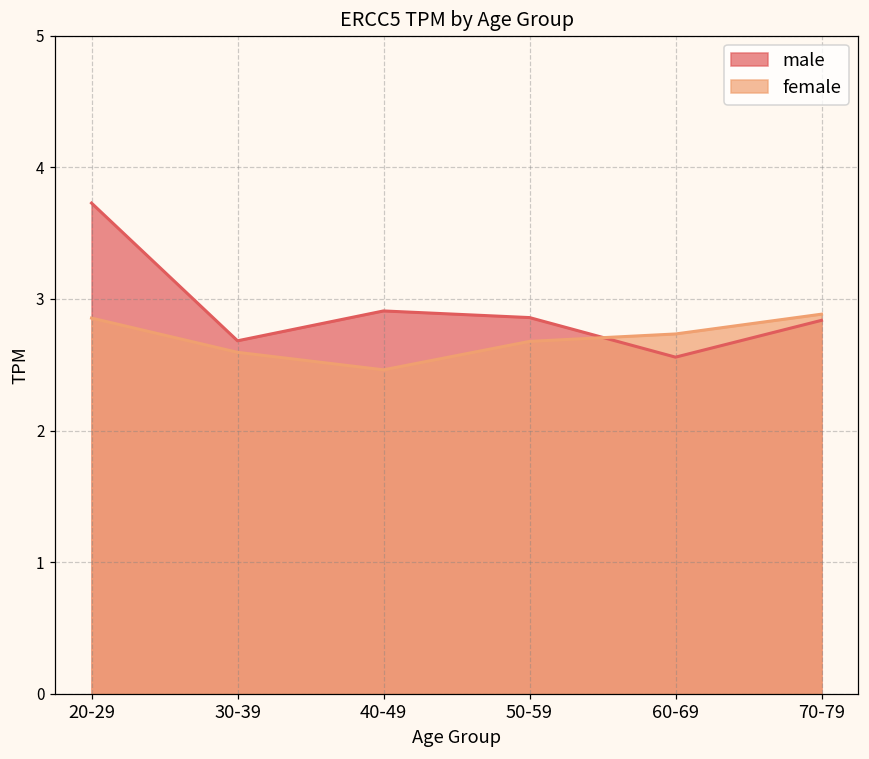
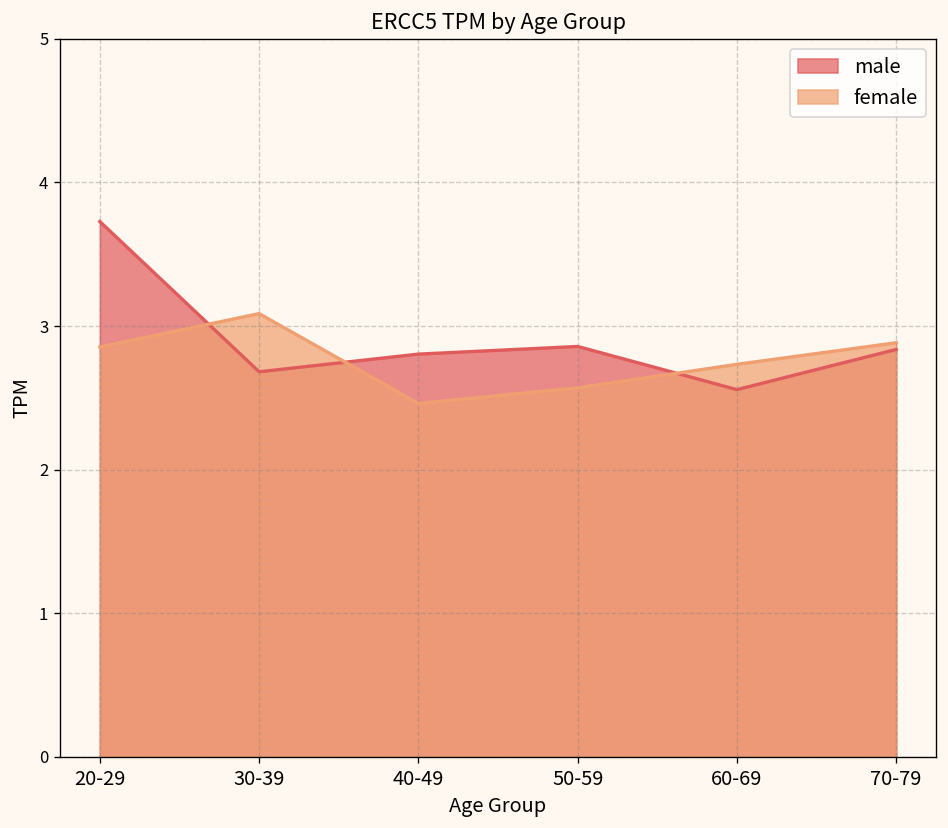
female, 30-39: 2.59 -> 3.09
male, 40-49: 2.91 -> 2.80
female, 50-59: 2.68 -> 2.57
